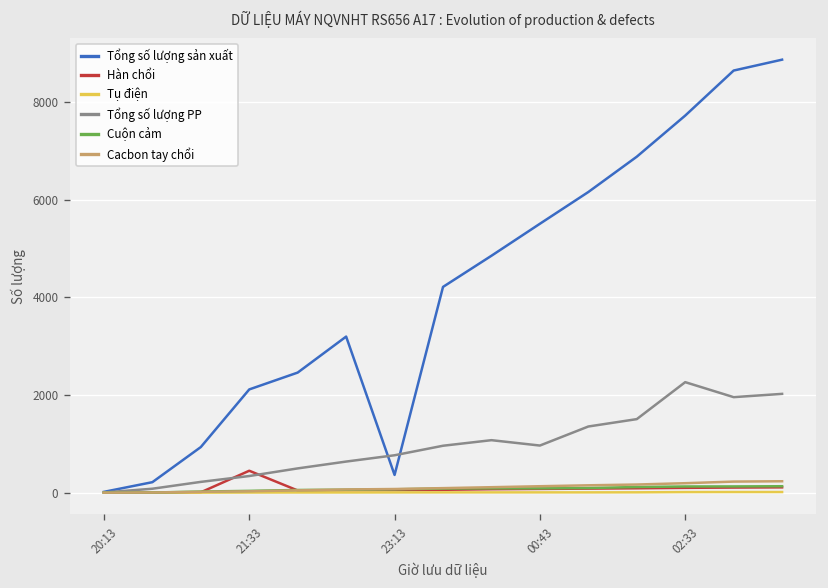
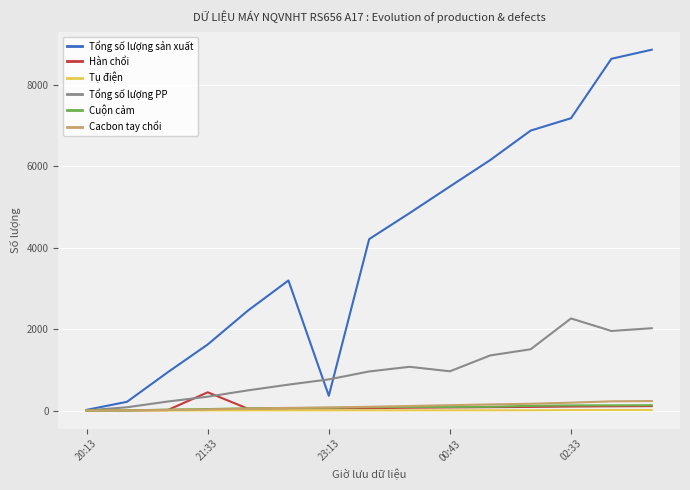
Tổng số lượng sản xuất, 21:33: 2100 -> 1600
Tổng số lượng sản xuất, 02:33: 7700 -> 7200
